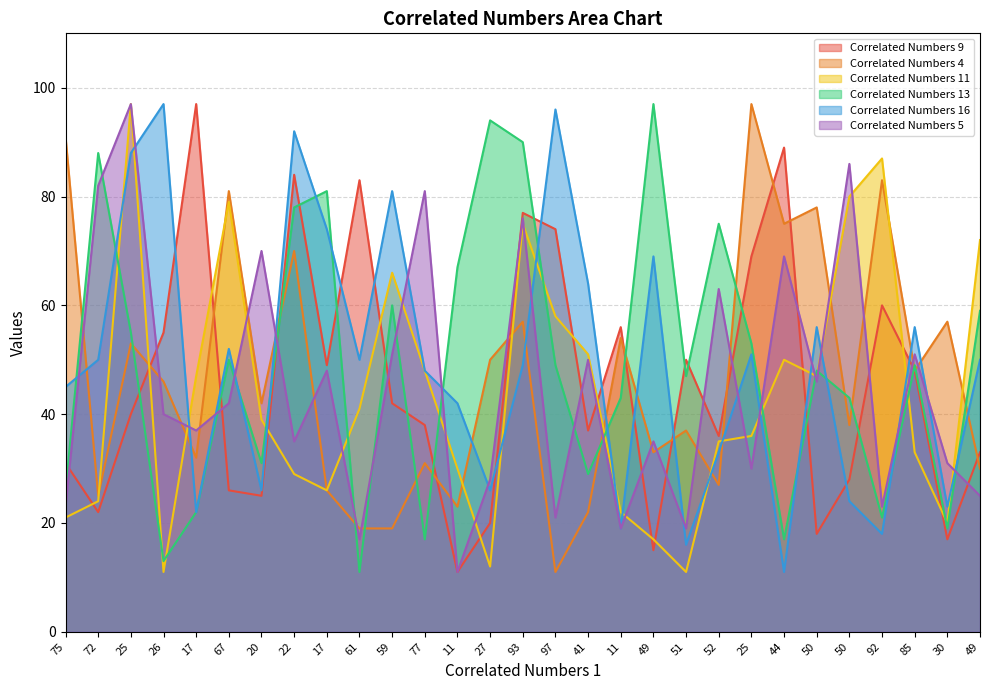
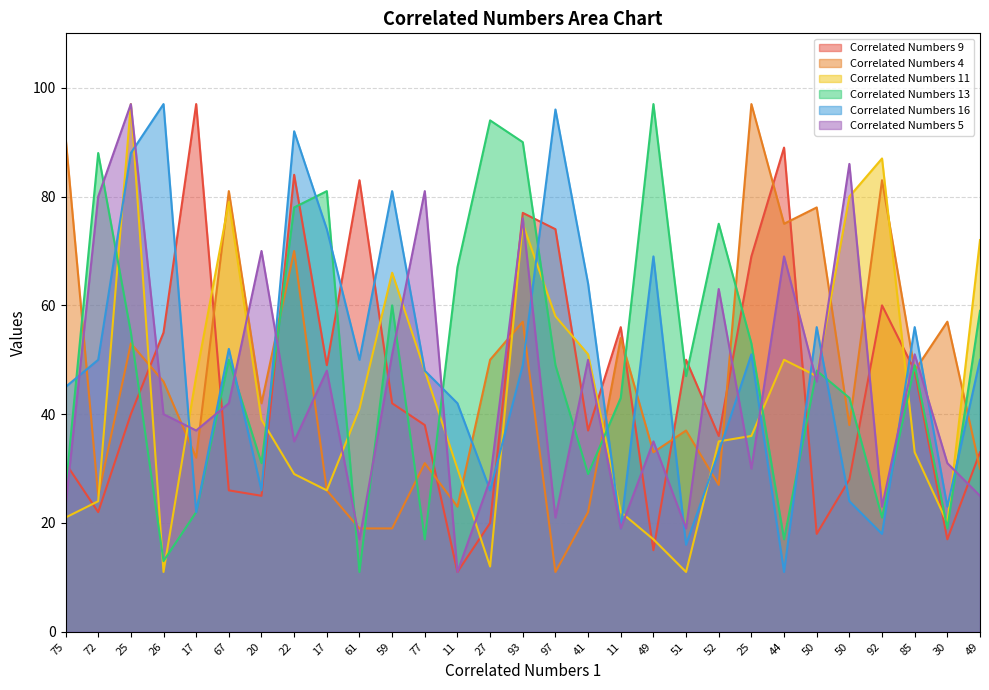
Correlated Numbers 5, 72: 82 -> 80
